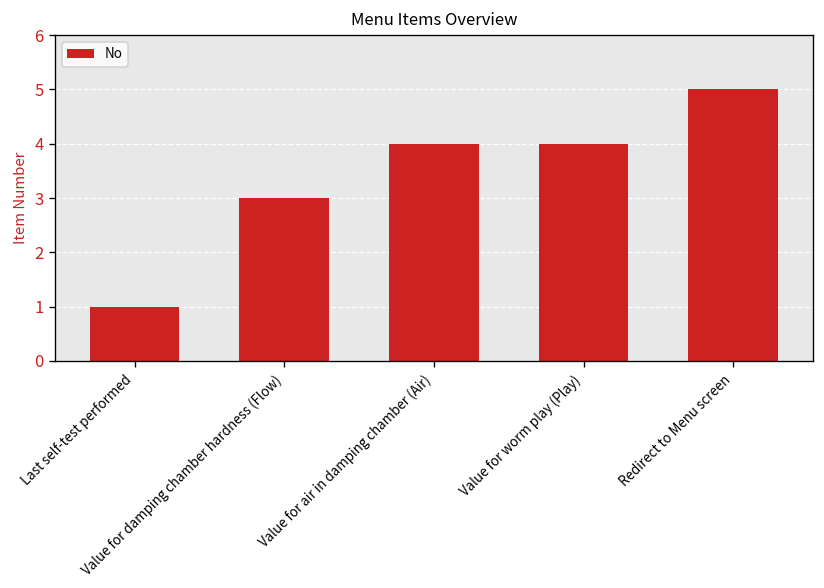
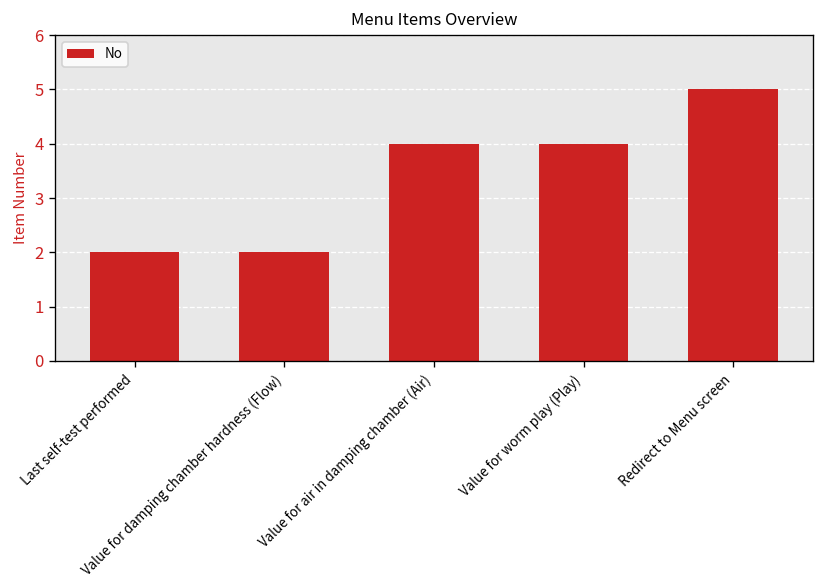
Last self-test performed: 1 -> 2
Value for damping chamber hardness (Flow): 3 -> 2
